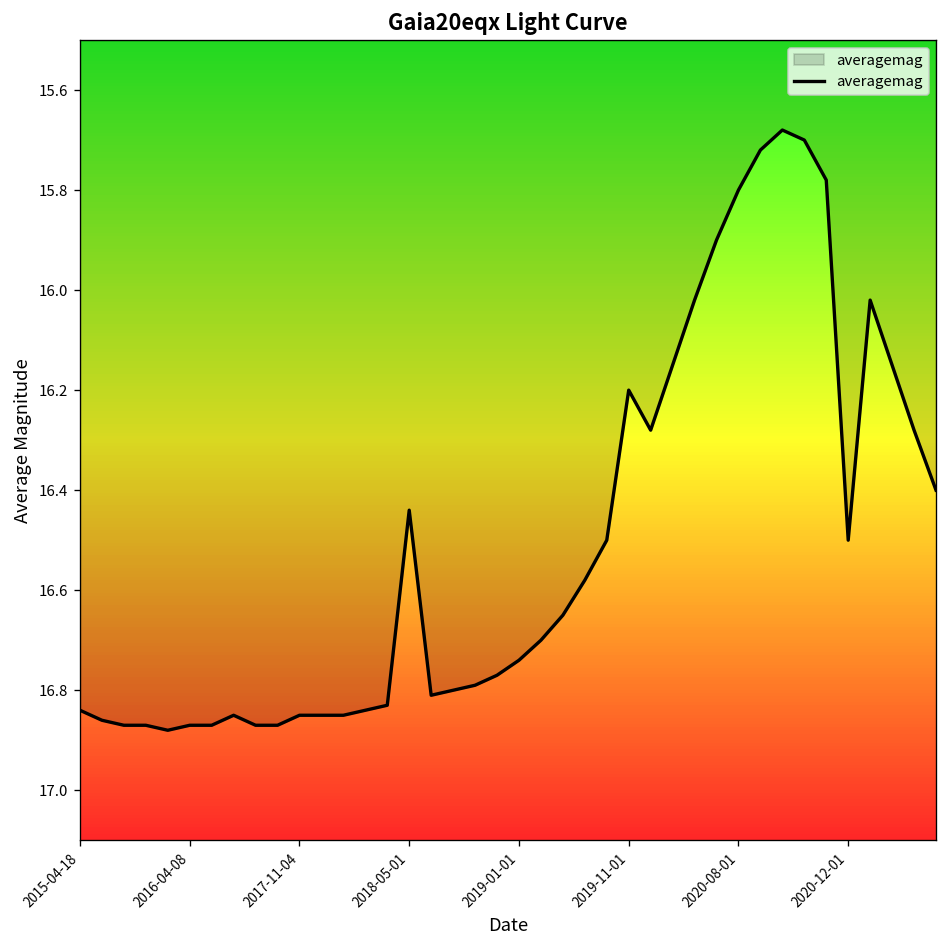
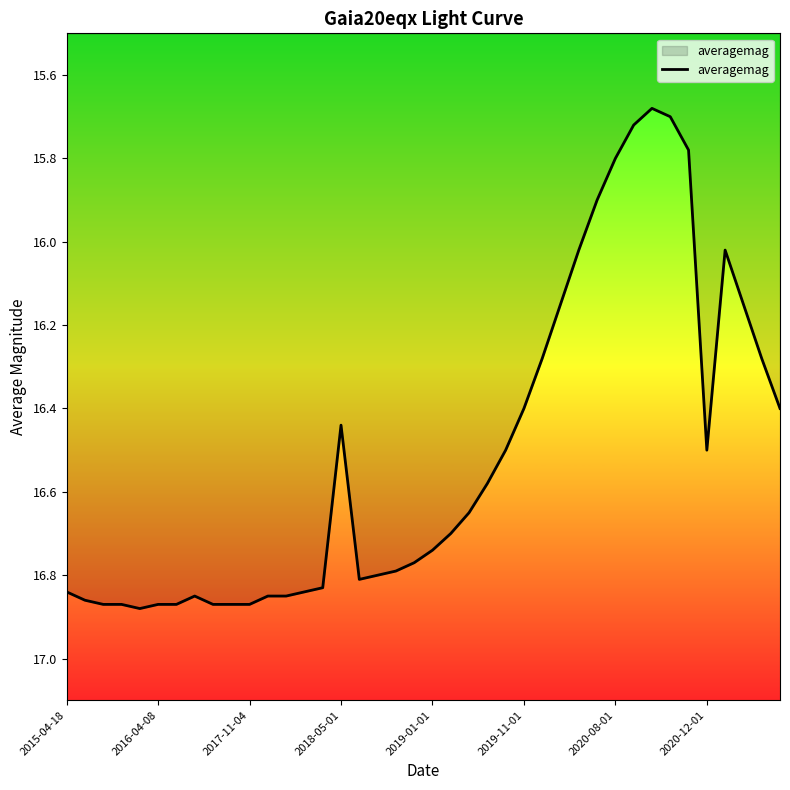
2017-11-04: 16.85 -> 16.87
2019-11-01: 16.2 -> 16.4
